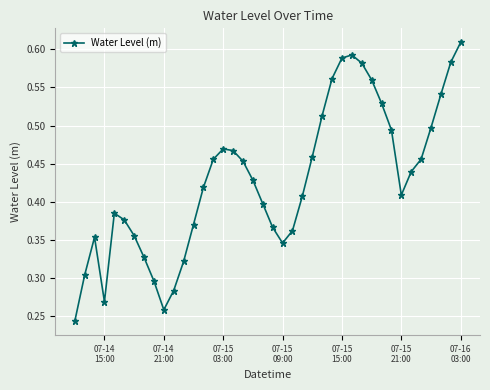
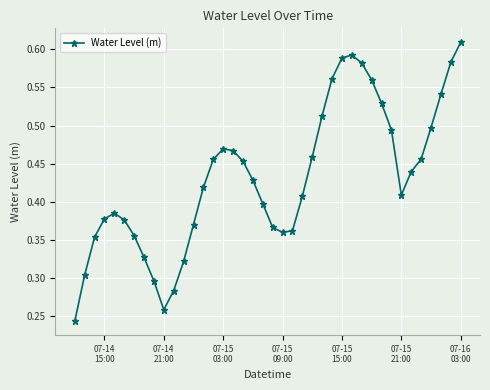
07-14 15:00: 0.27 -> 0.38
07-15 09:00: 0.35 -> 0.36
